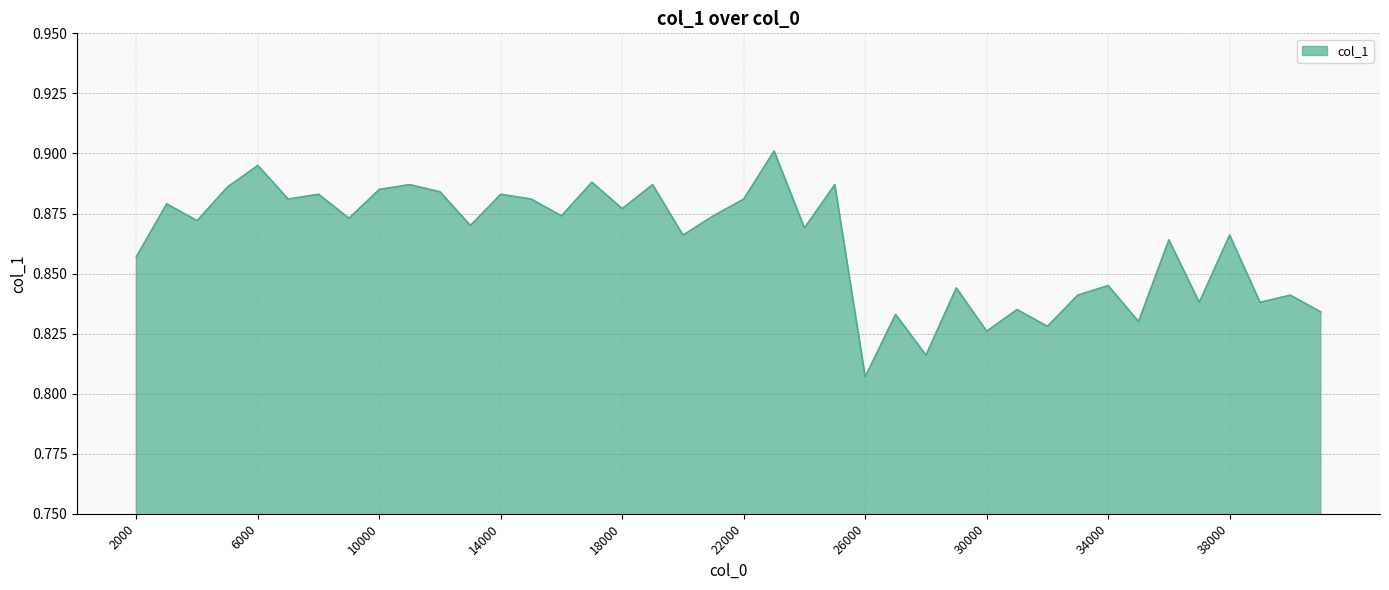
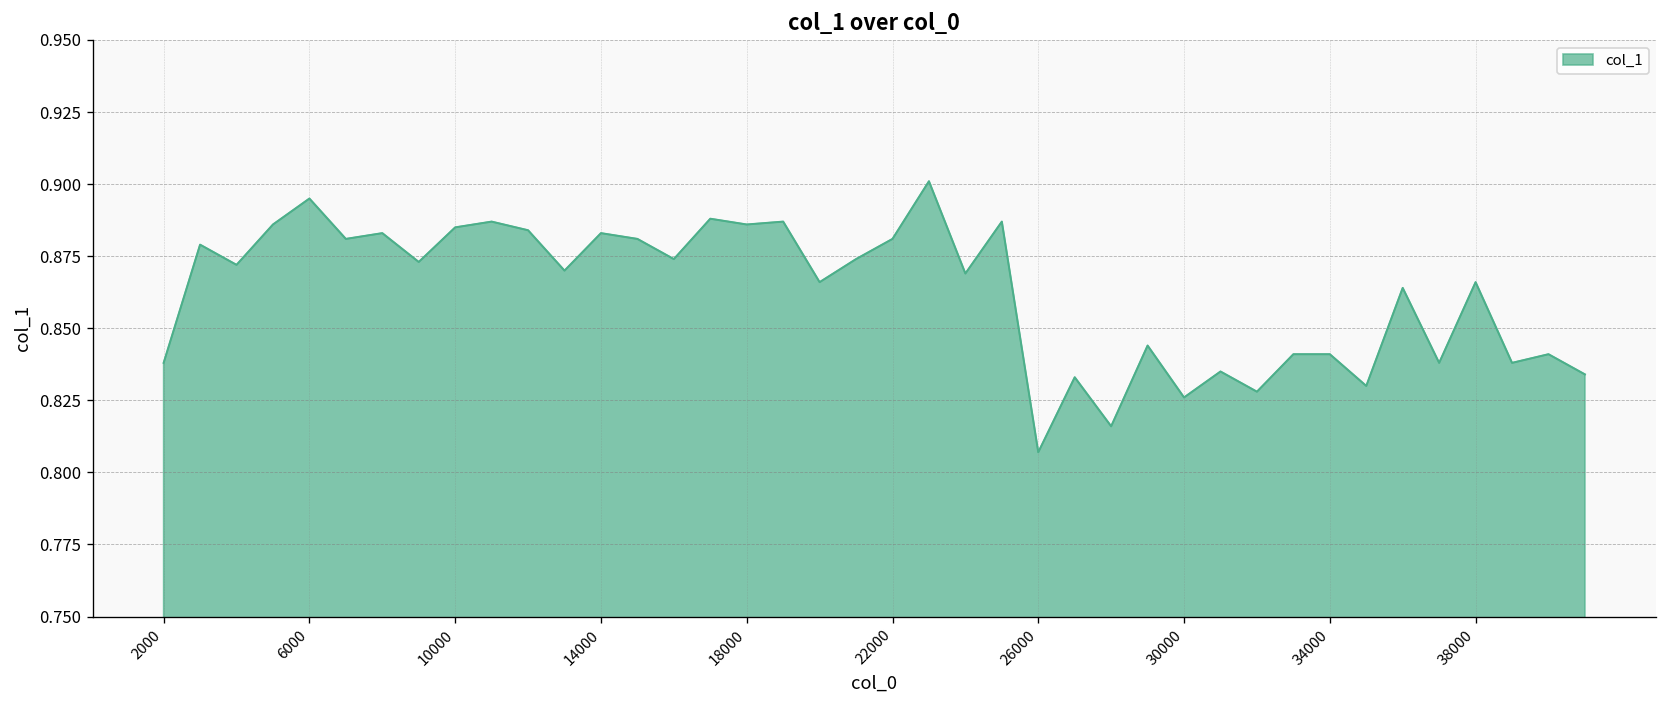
2000: 0.857 -> 0.838
18000: 0.877 -> 0.886
34000: 0.845 -> 0.841
